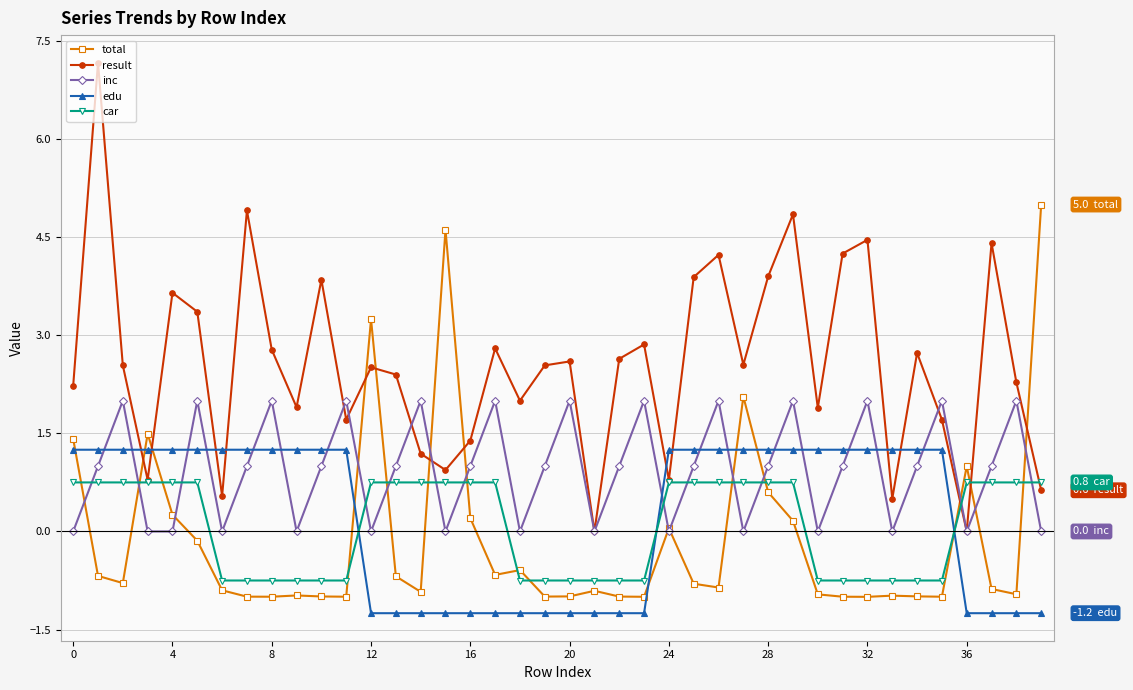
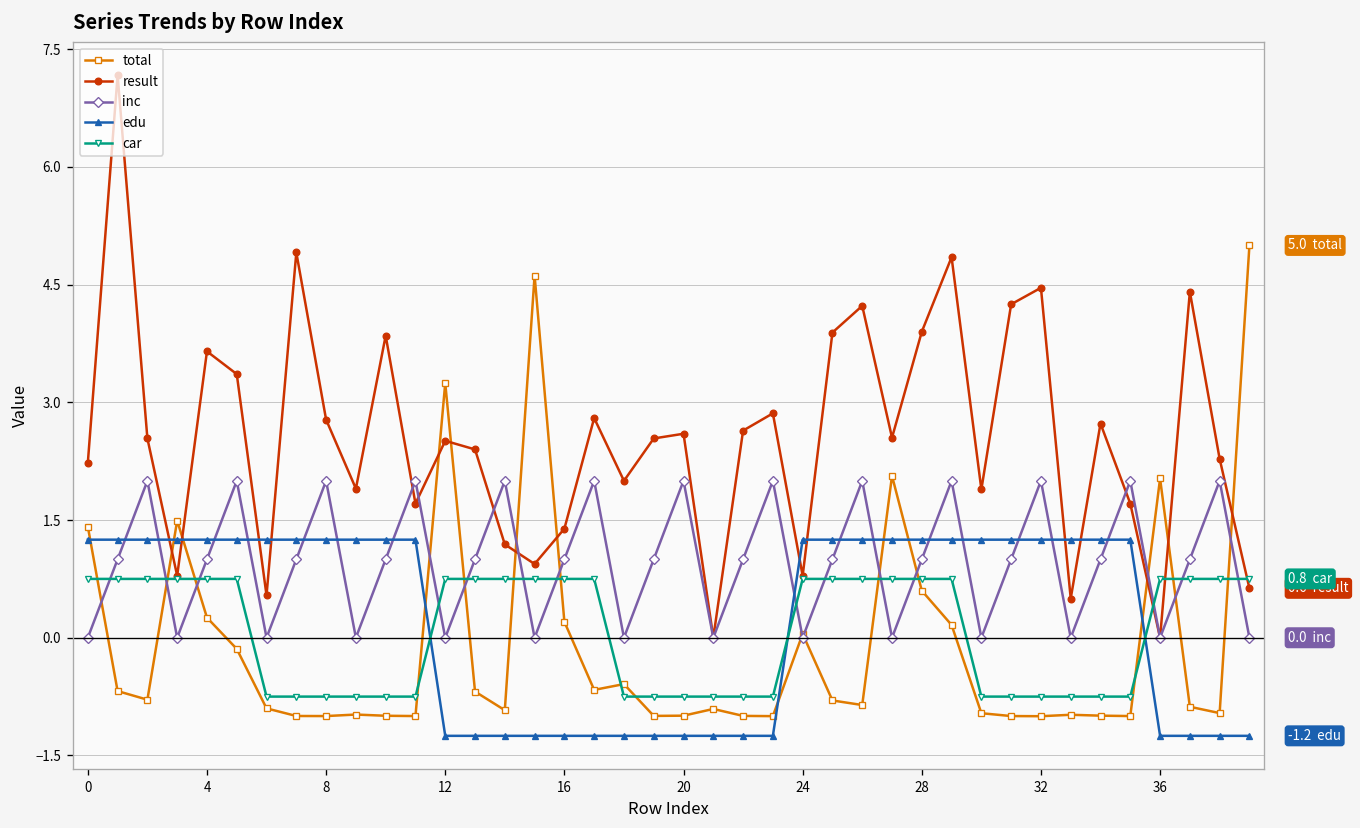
inc, 4: 0 -> 1
total, 36: 1.0 -> 2.0
